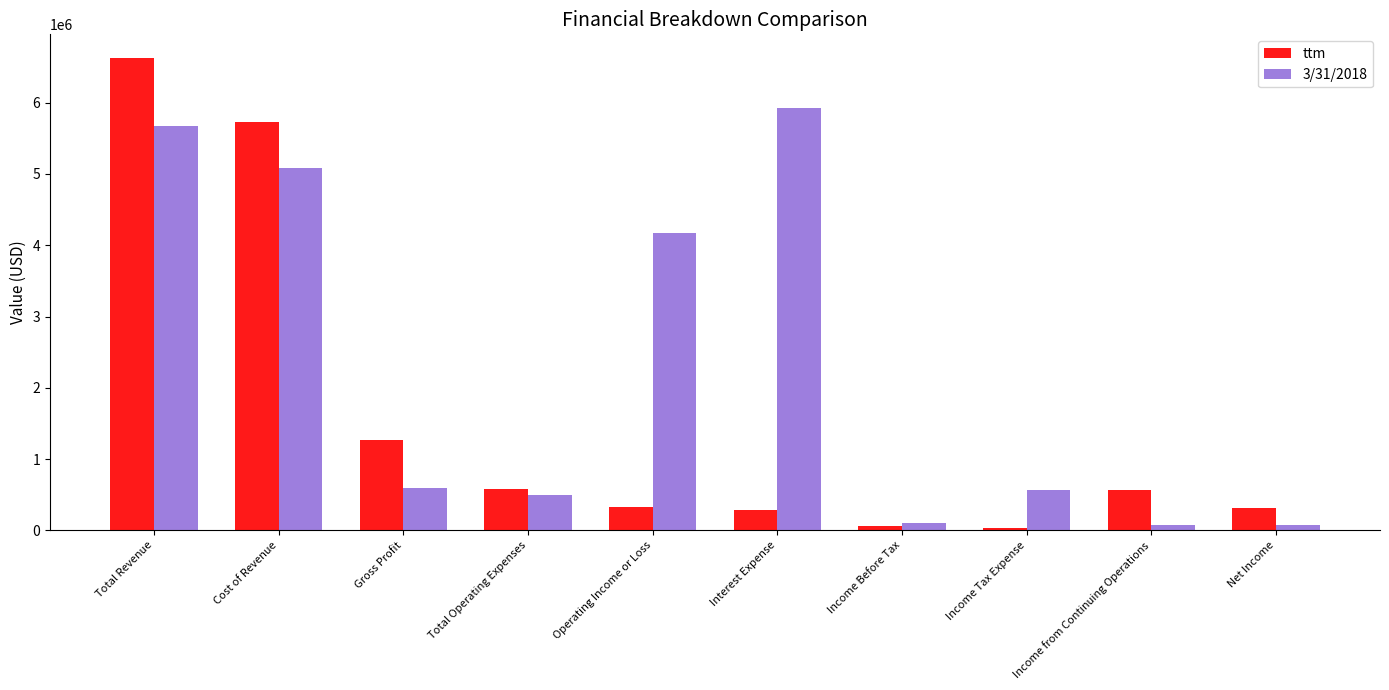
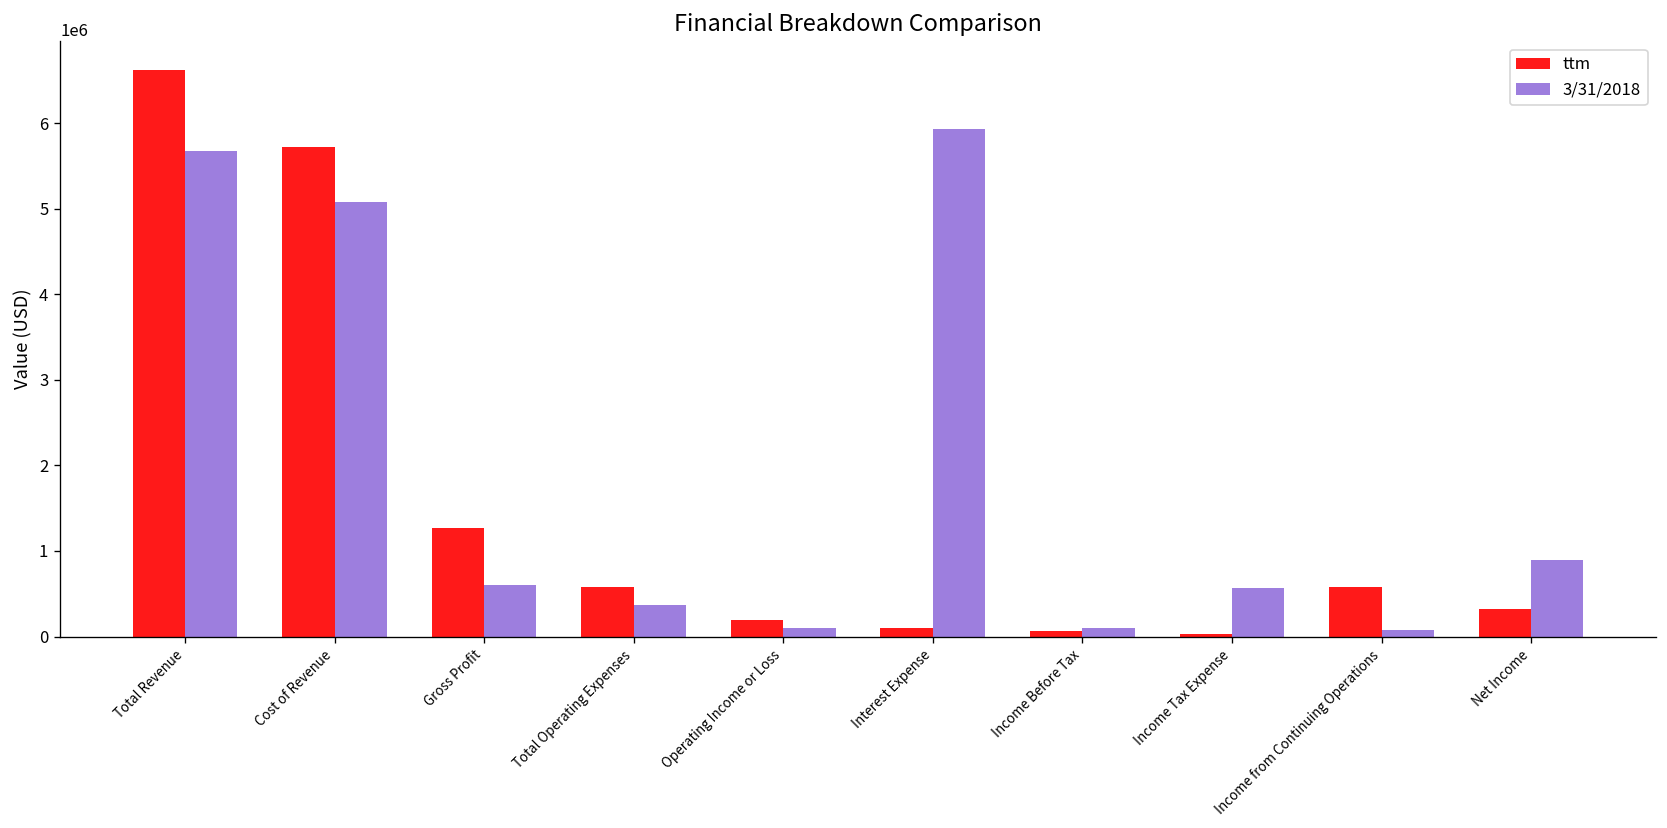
3/31/2018, Total Operating Expenses: 500000 -> 400000
ttm, Operating Income or Loss: 300000 -> 200000
3/31/2018, Operating Income or Loss: 4200000 -> 100000
ttm, Interest Expense: 300000 -> 100000
3/31/2018, Net Income: 100000 -> 900000
